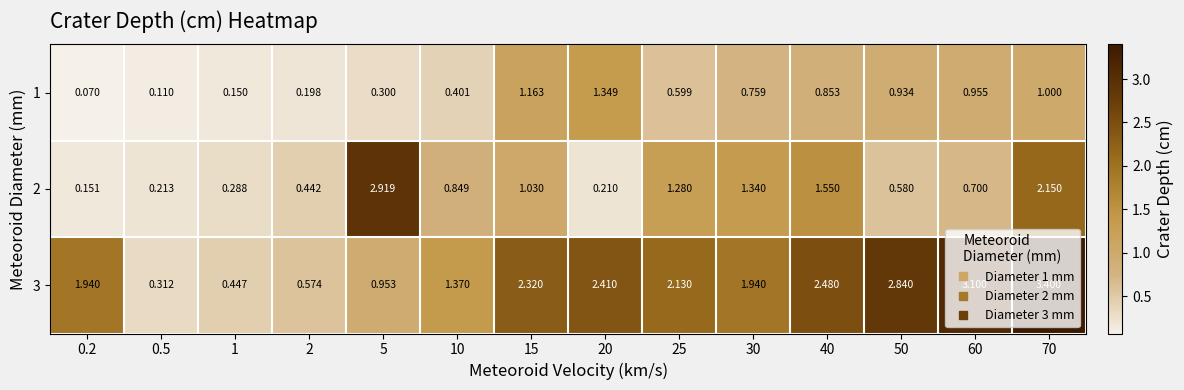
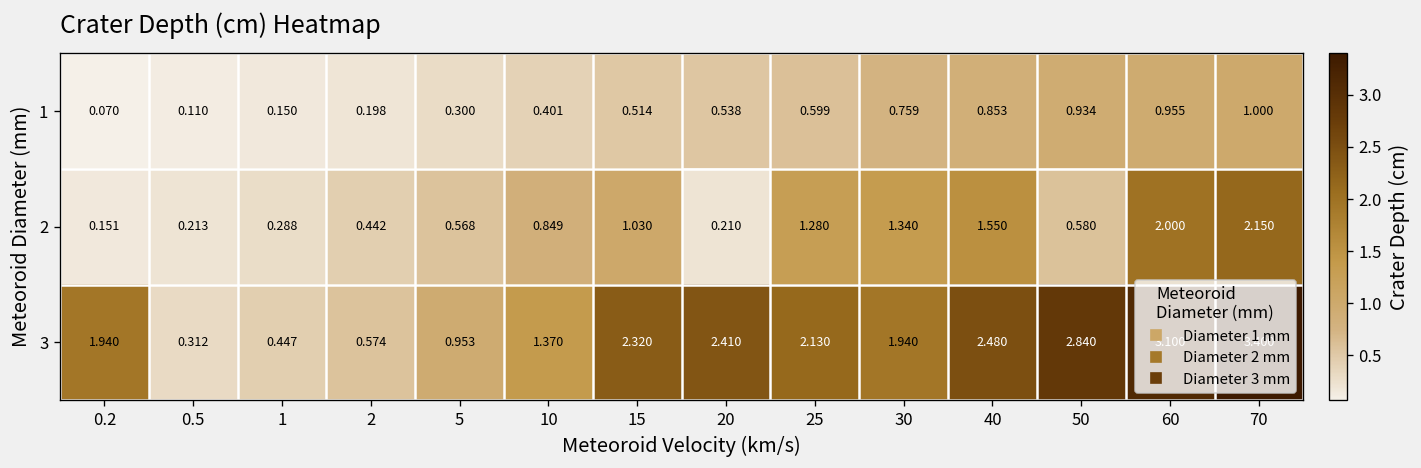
1, 15: 1.163 -> 0.514
1, 20: 1.349 -> 0.538
2, 5: 2.919 -> 0.568
2, 60: 0.700 -> 2.000
